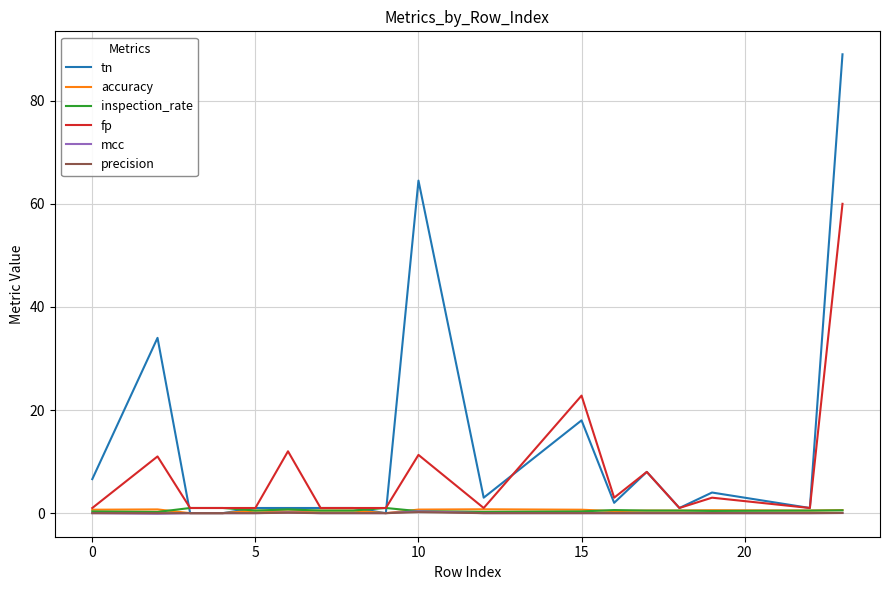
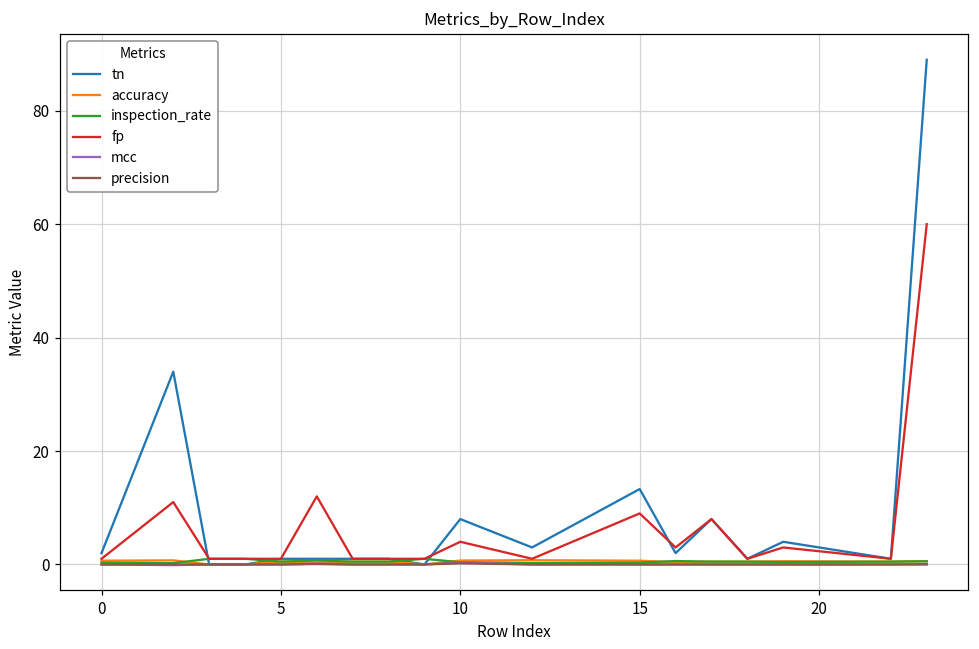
tn, 0: 7 -> 2
tn, 10: 65 -> 8
fp, 10: 11 -> 4
tn, 15: 18 -> 13
fp, 15: 23 -> 9
